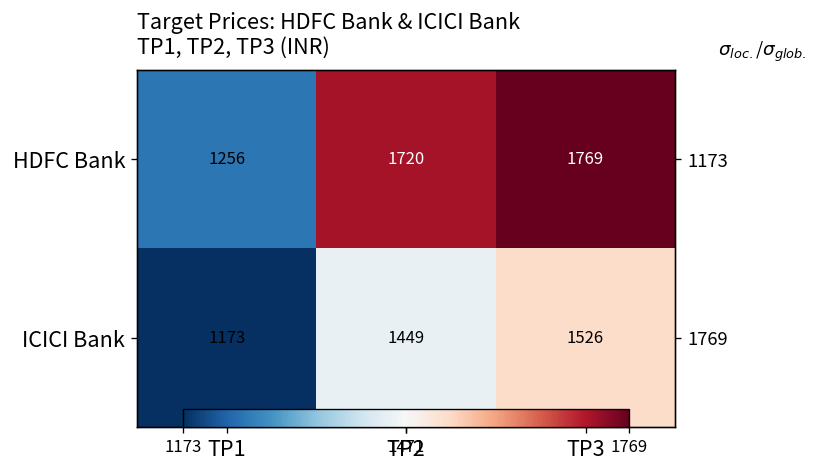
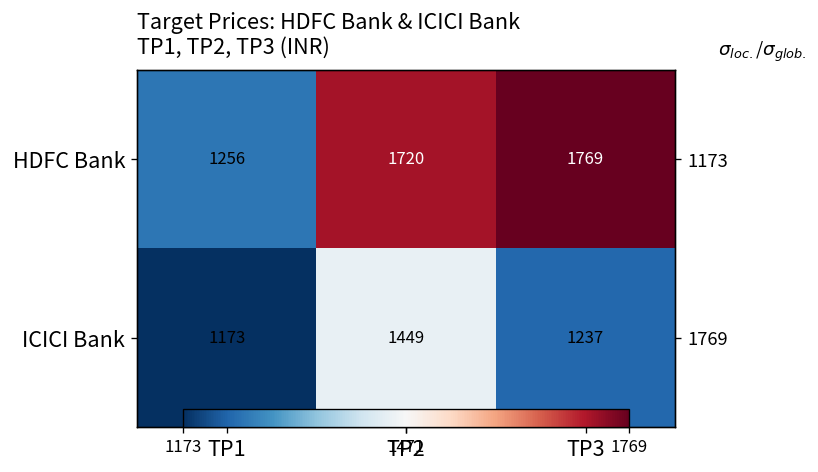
ICICI Bank, TP3: 1526 -> 1237
